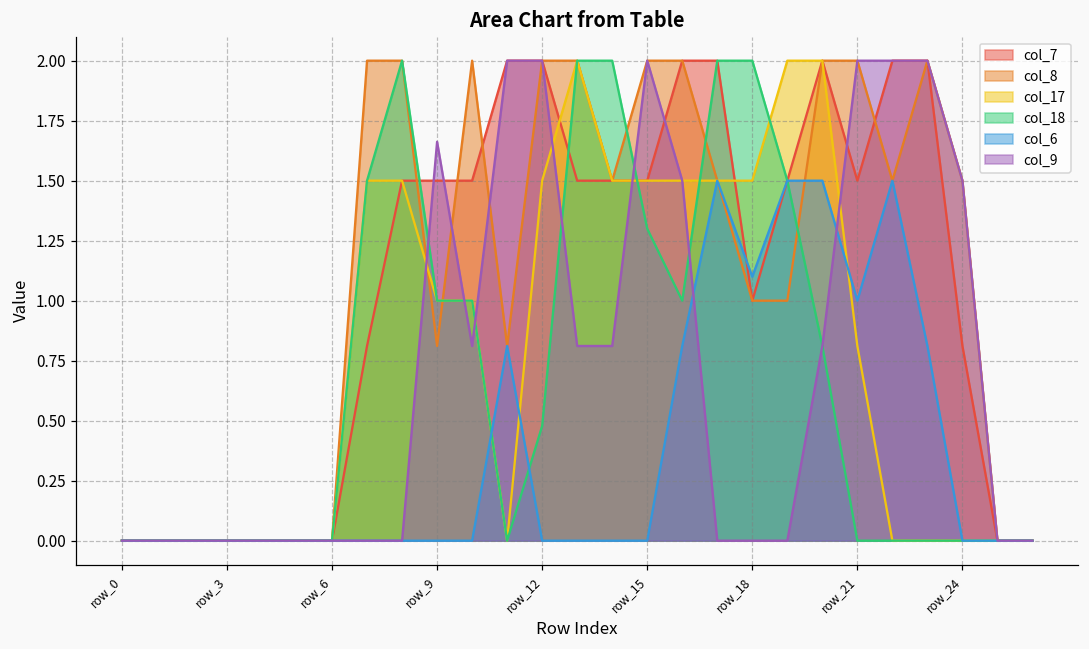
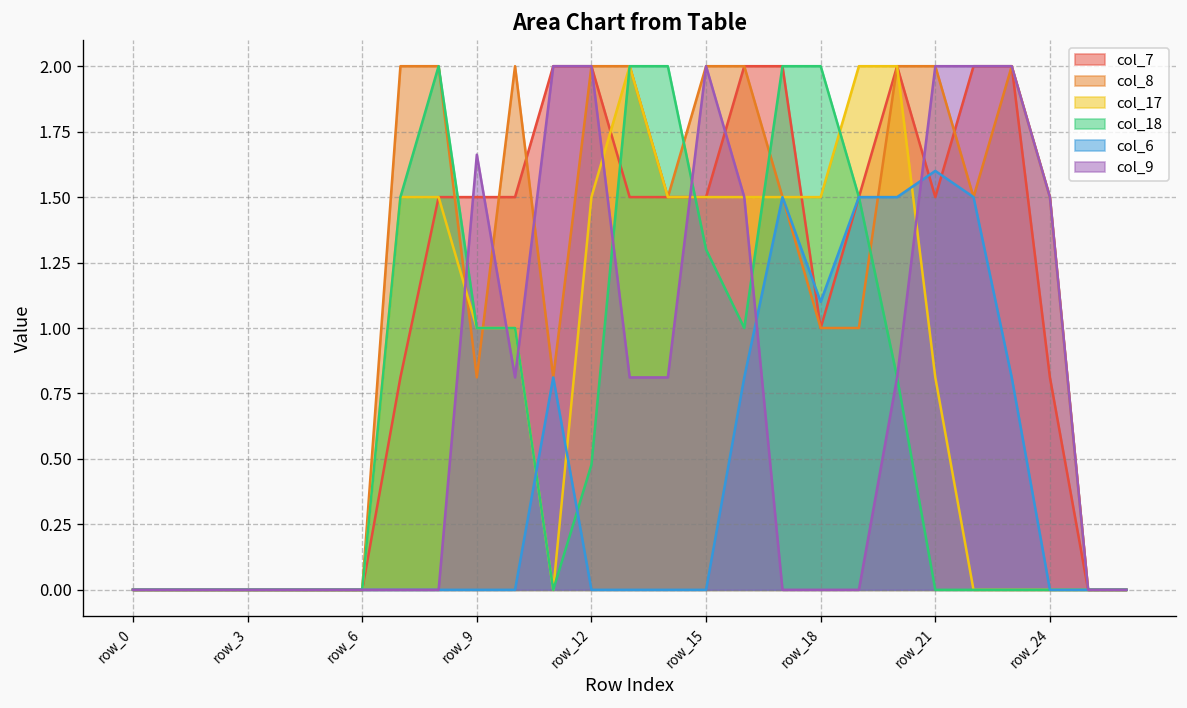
col_6, row_21: 1.0 -> 1.6
